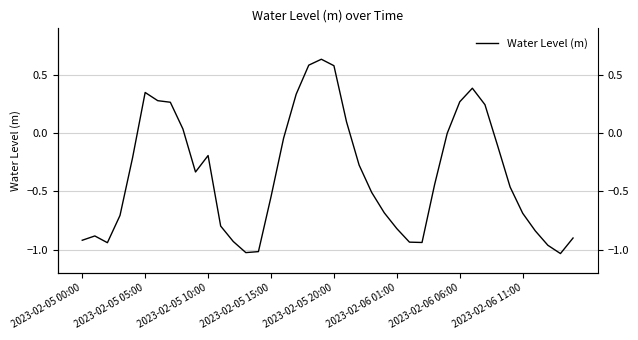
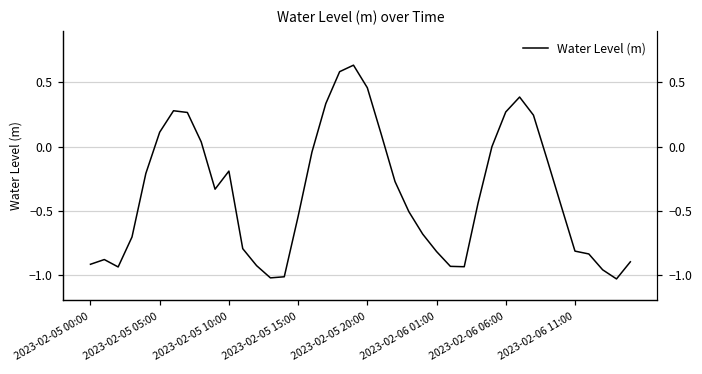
2023-02-05 05:00: 0.35 -> 0.11
2023-02-05 20:00: 0.58 -> 0.46
2023-02-06 11:00: -0.69 -> -0.82
